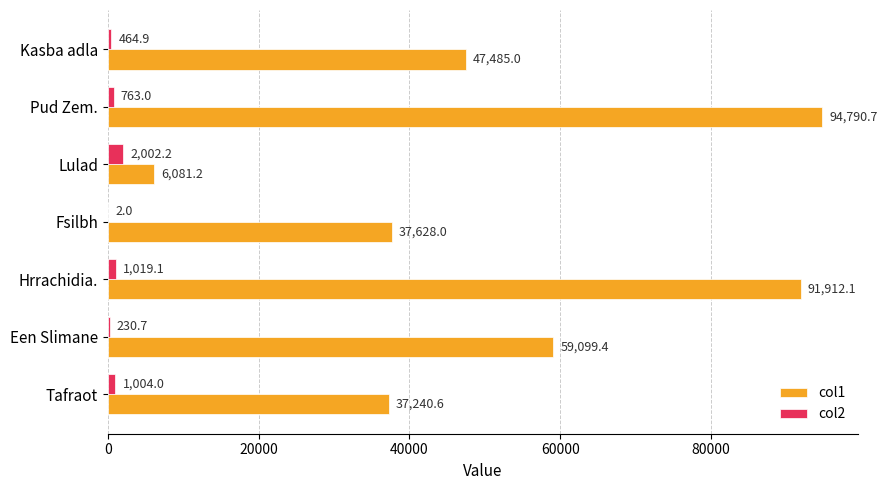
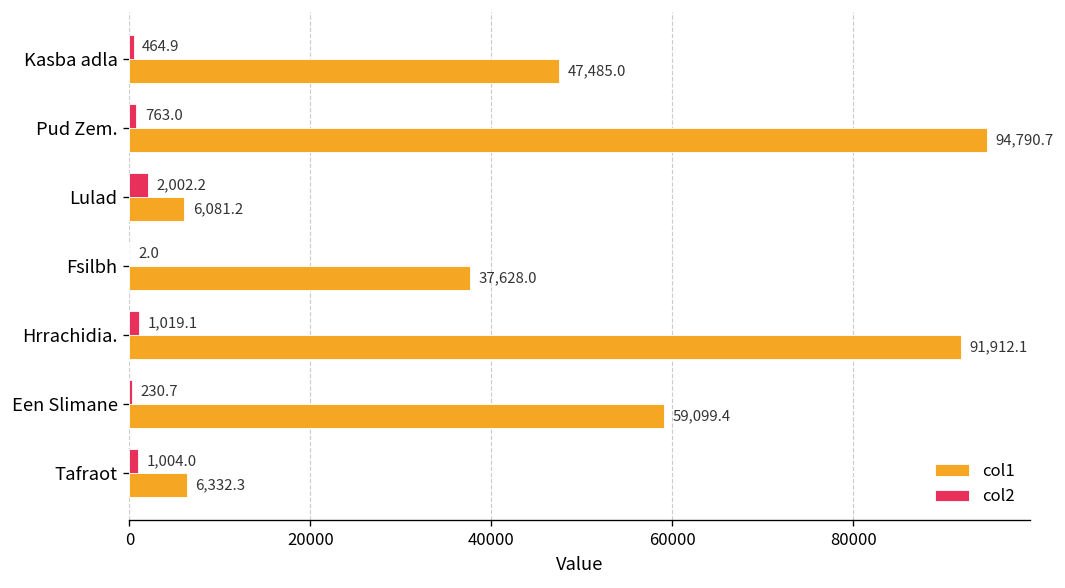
col1, Tafraot: 37,240.6 -> 6,332.3
